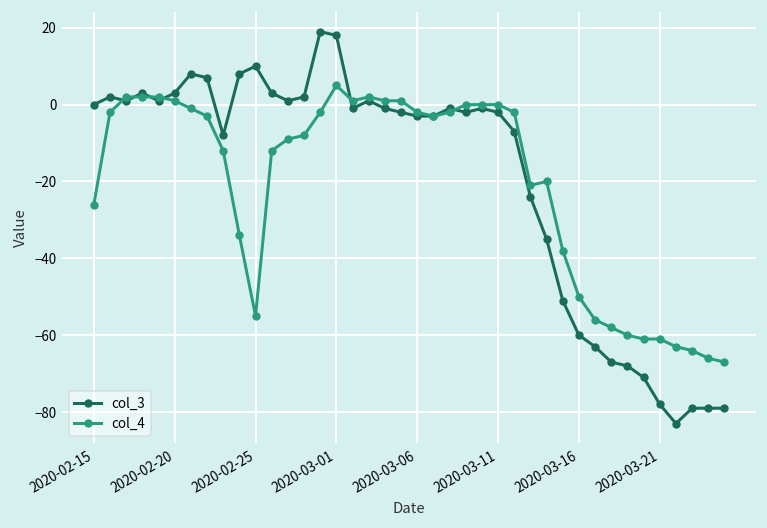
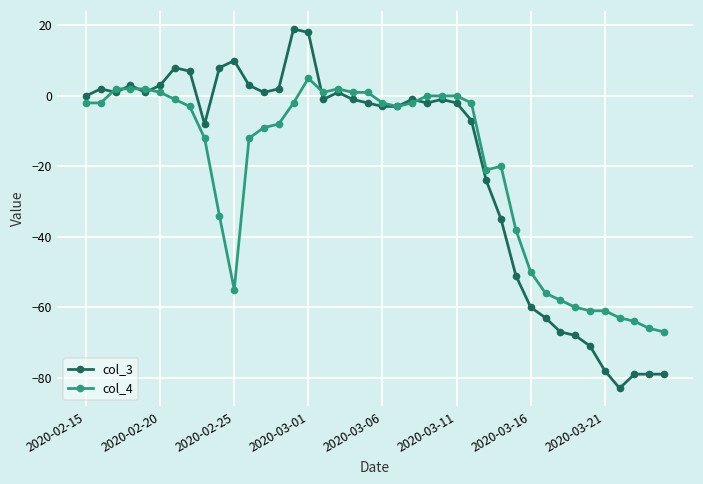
col_4, 2020-02-15: -26 -> -2
